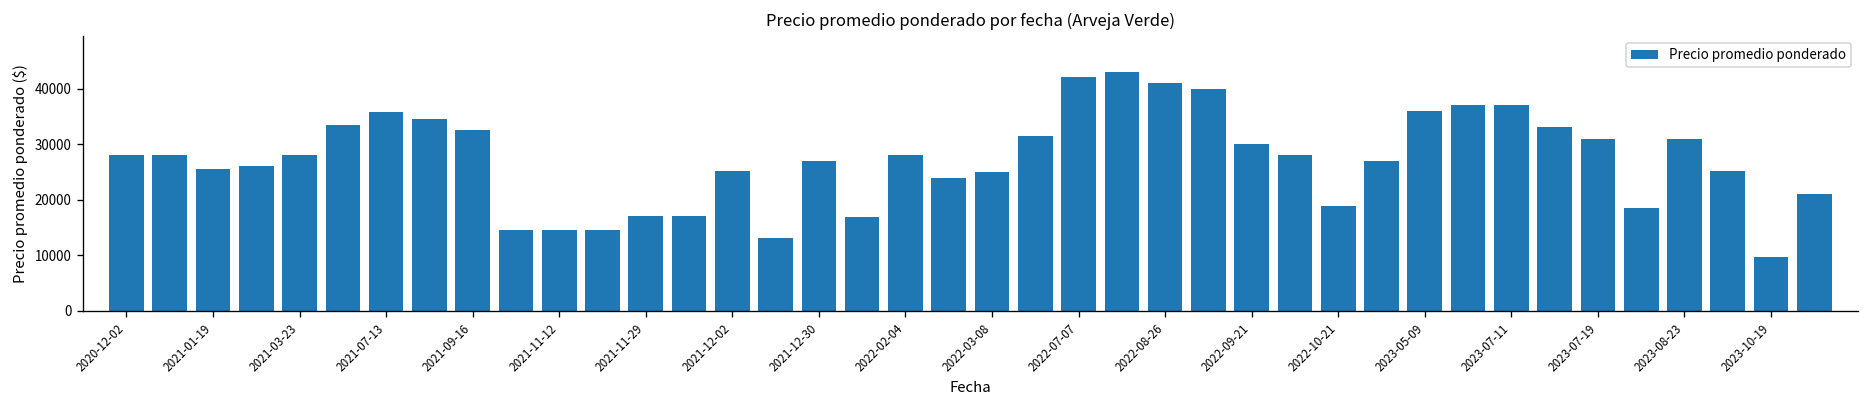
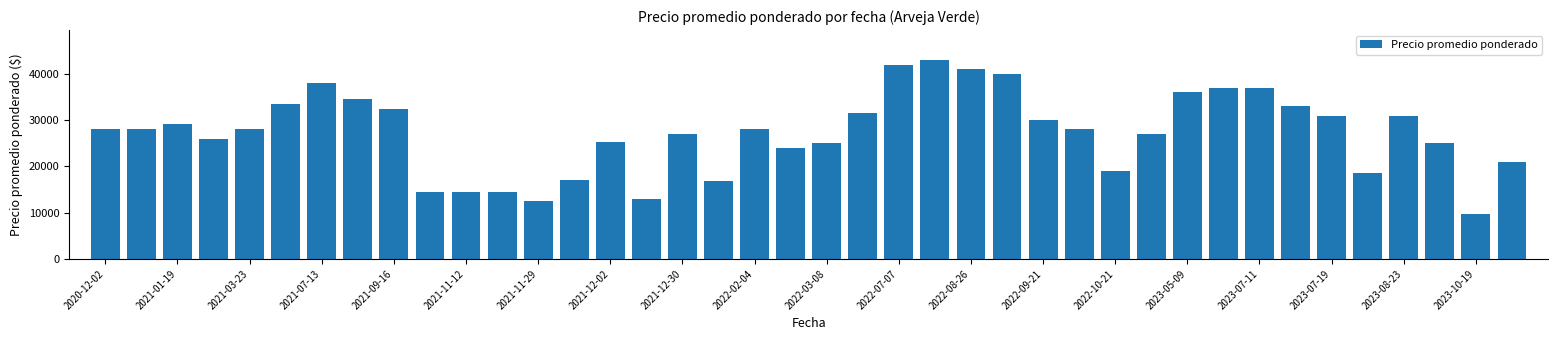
2021-01-19: 26000 -> 29000
2021-07-13: 36000 -> 38000
2021-11-29: 17000 -> 12000
